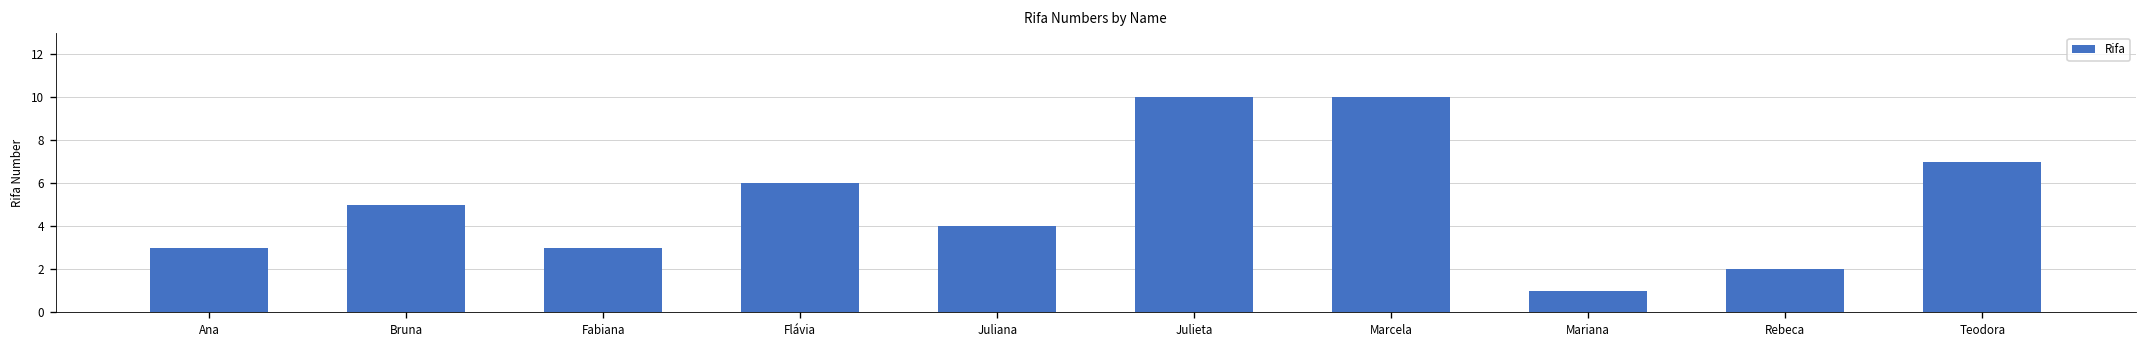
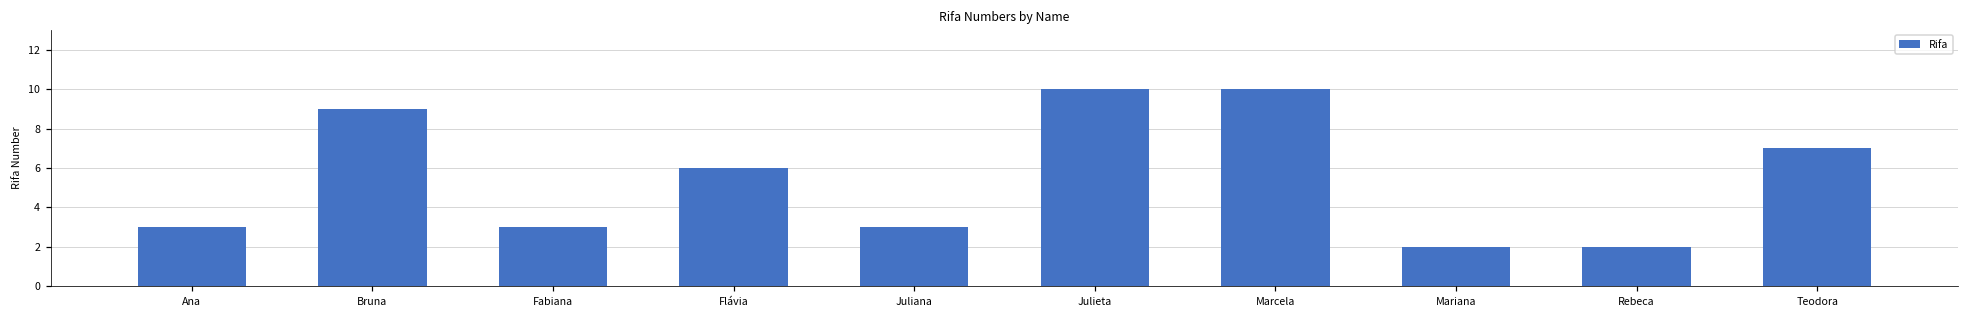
Bruna: 5 -> 9
Juliana: 4 -> 3
Mariana: 1 -> 2
